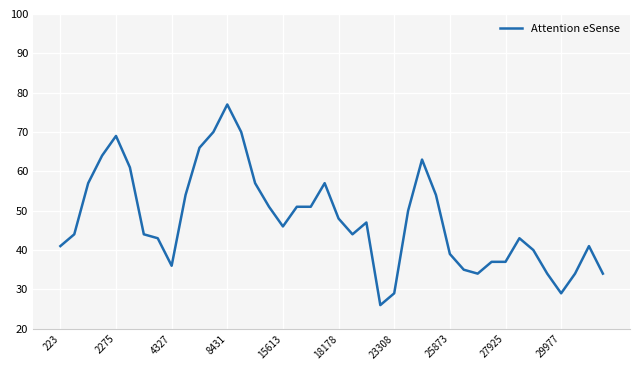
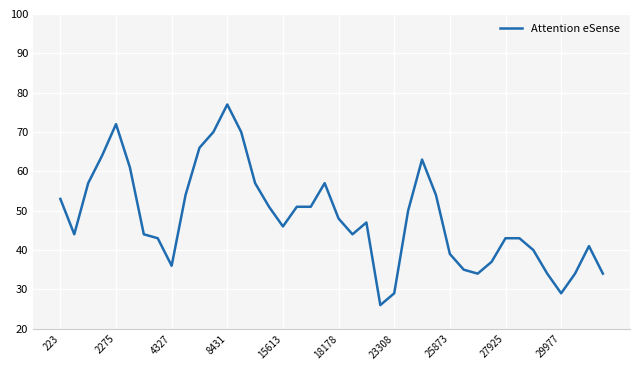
223: 41 -> 53
2275: 69 -> 72
27925: 37 -> 43
